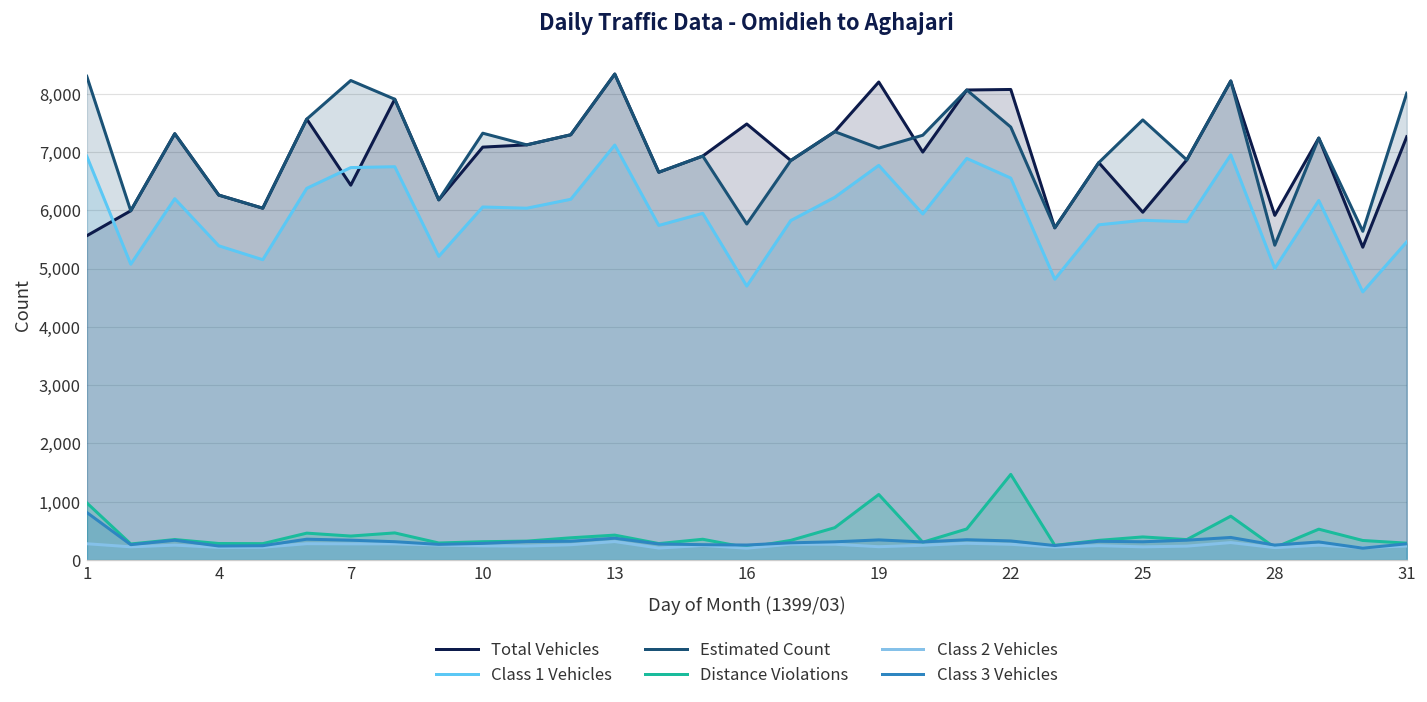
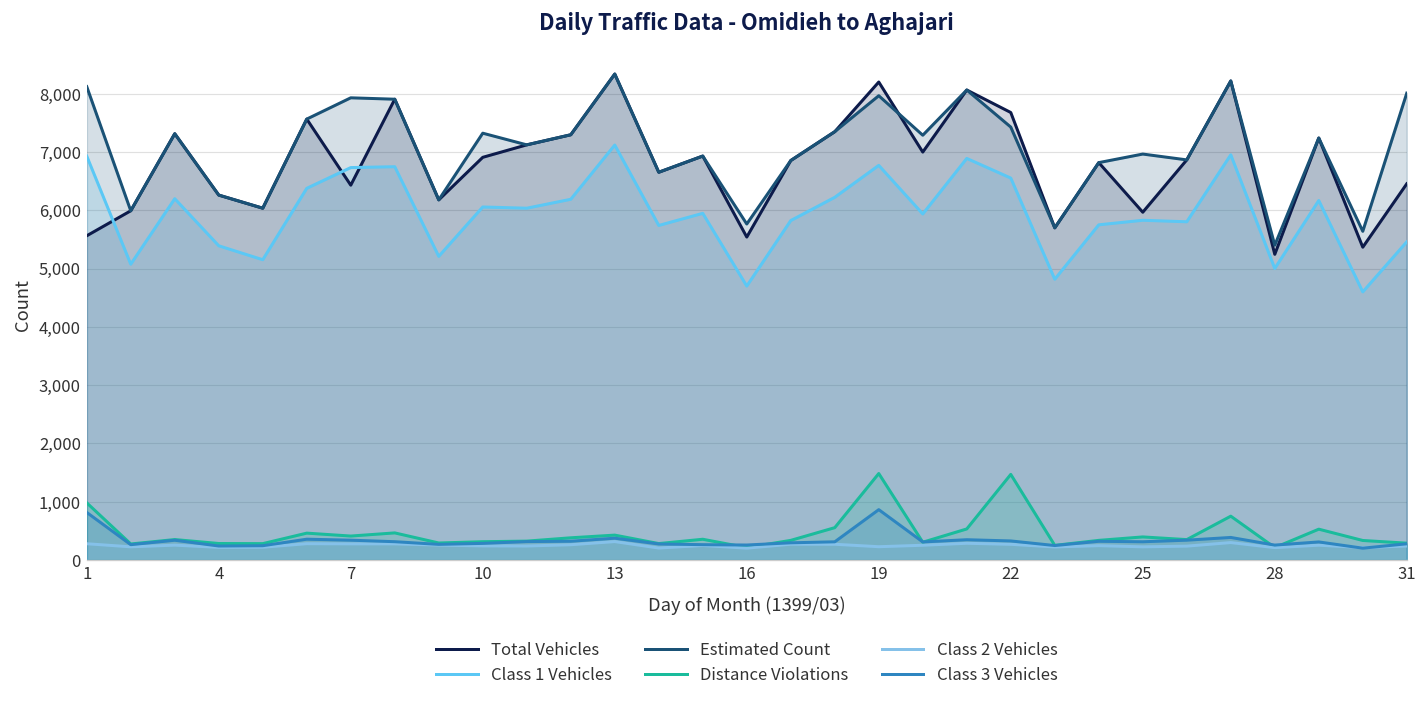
Estimated Count, 1: 8,300 -> 8,100
Estimated Count, 7: 8,200 -> 7,900
Total Vehicles, 10: 7,100 -> 6,900
Total Vehicles, 16: 7,500 -> 5,500
Estimated Count, 19: 7,100 -> 8,000
Distance Violations, 19: 1,100 -> 1,500
Class 3 Vehicles, 19: 300 -> 900
Total Vehicles, 22: 8,100 -> 7,700
Estimated Count, 25: 7,600 -> 7,000
Total Vehicles, 28: 5,900 -> 5,200
Total Vehicles, 31: 7,300 -> 6,500
